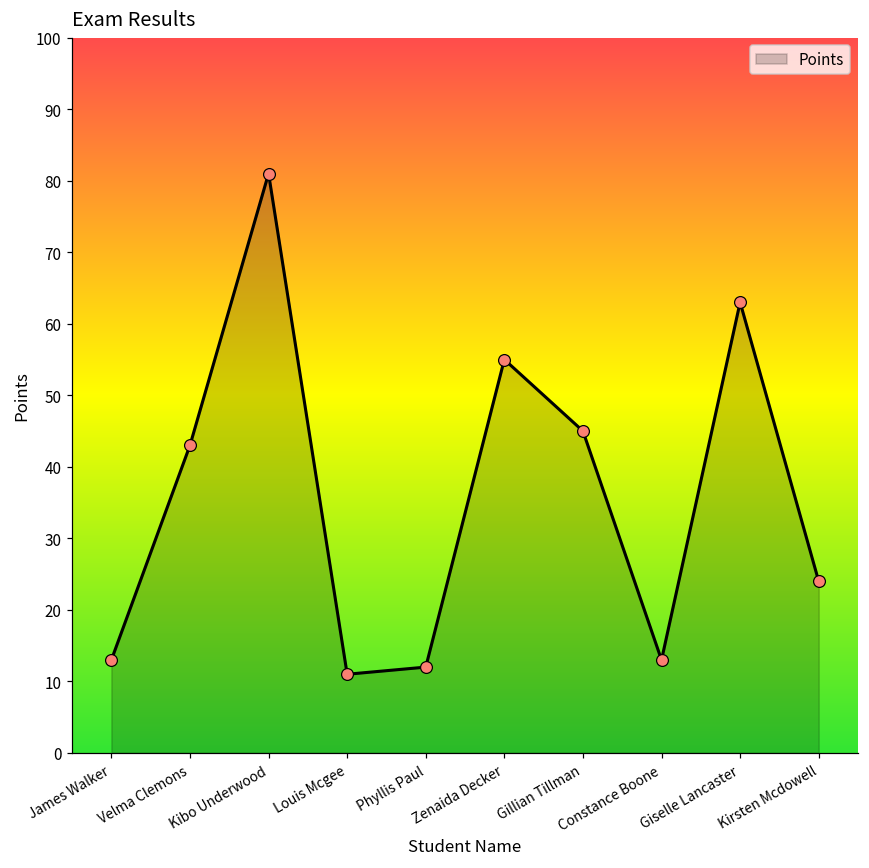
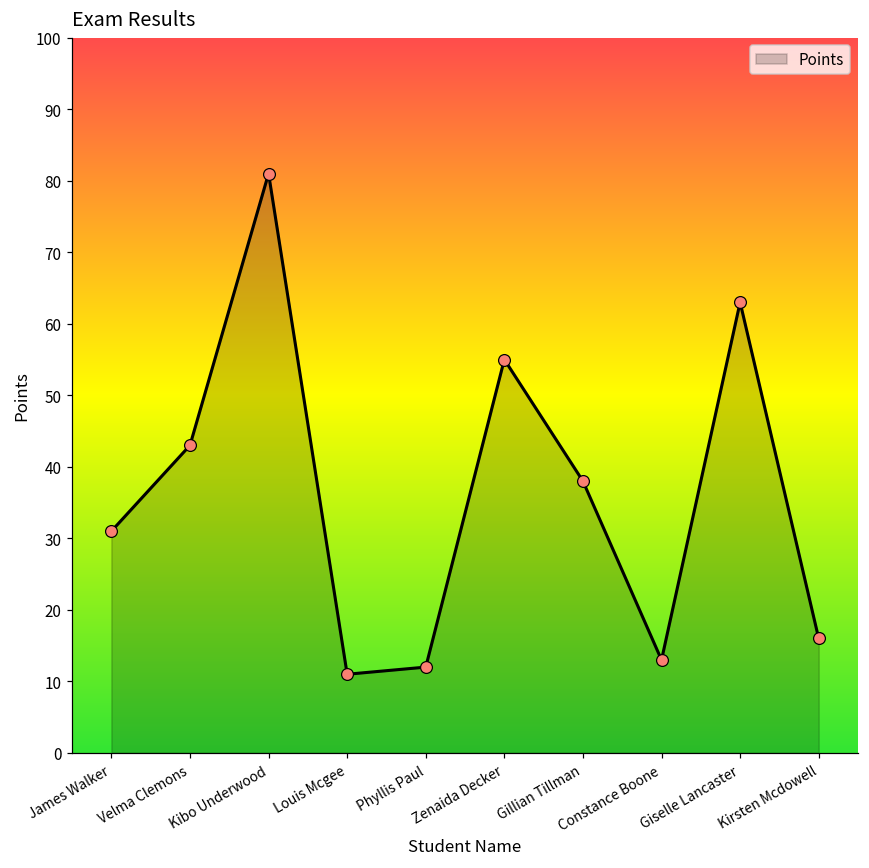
James Walker: 13 -> 31
Gillian Tillman: 45 -> 38
Kirsten Mcdowell: 24 -> 16
